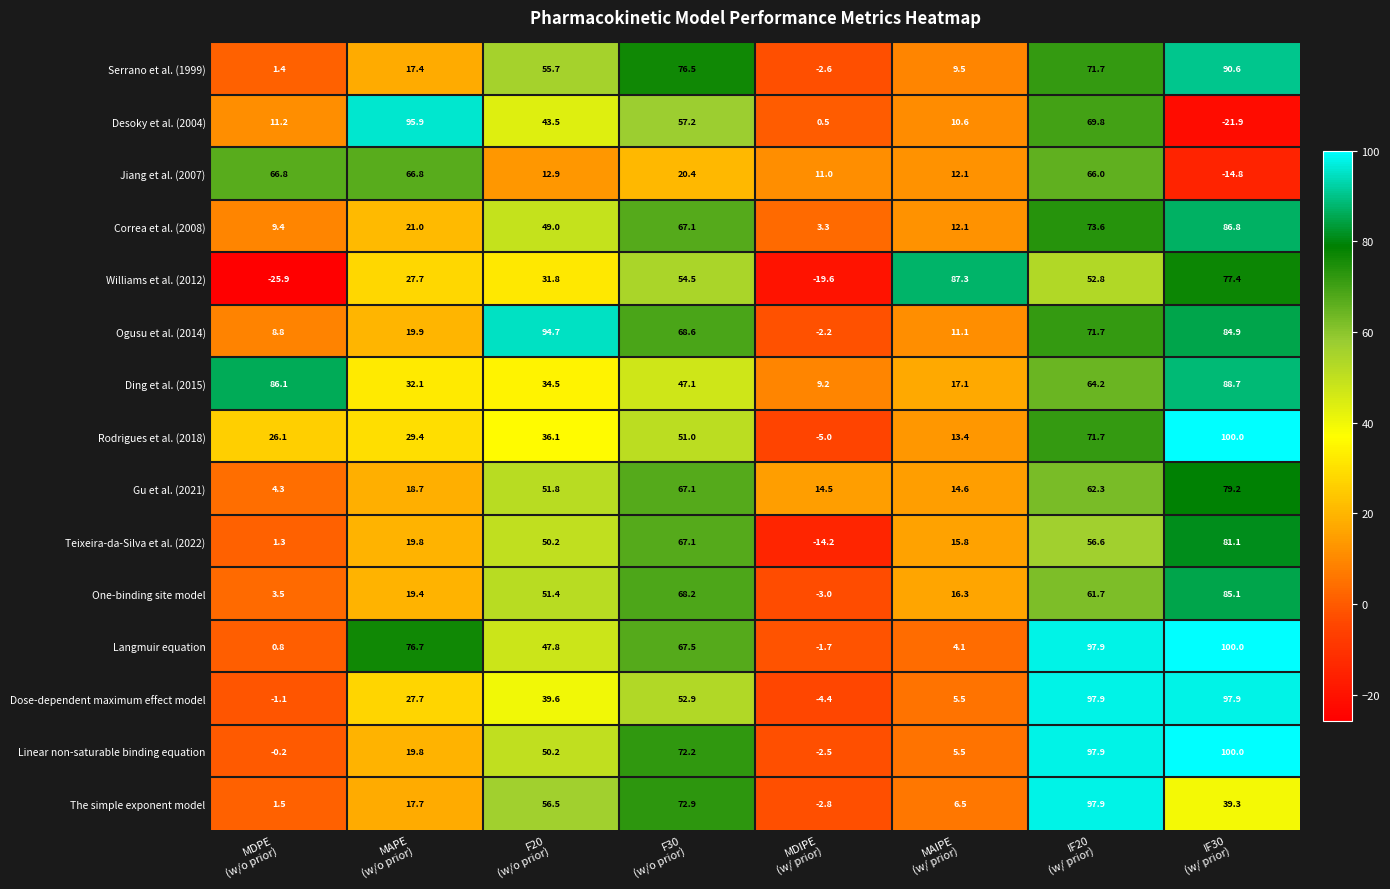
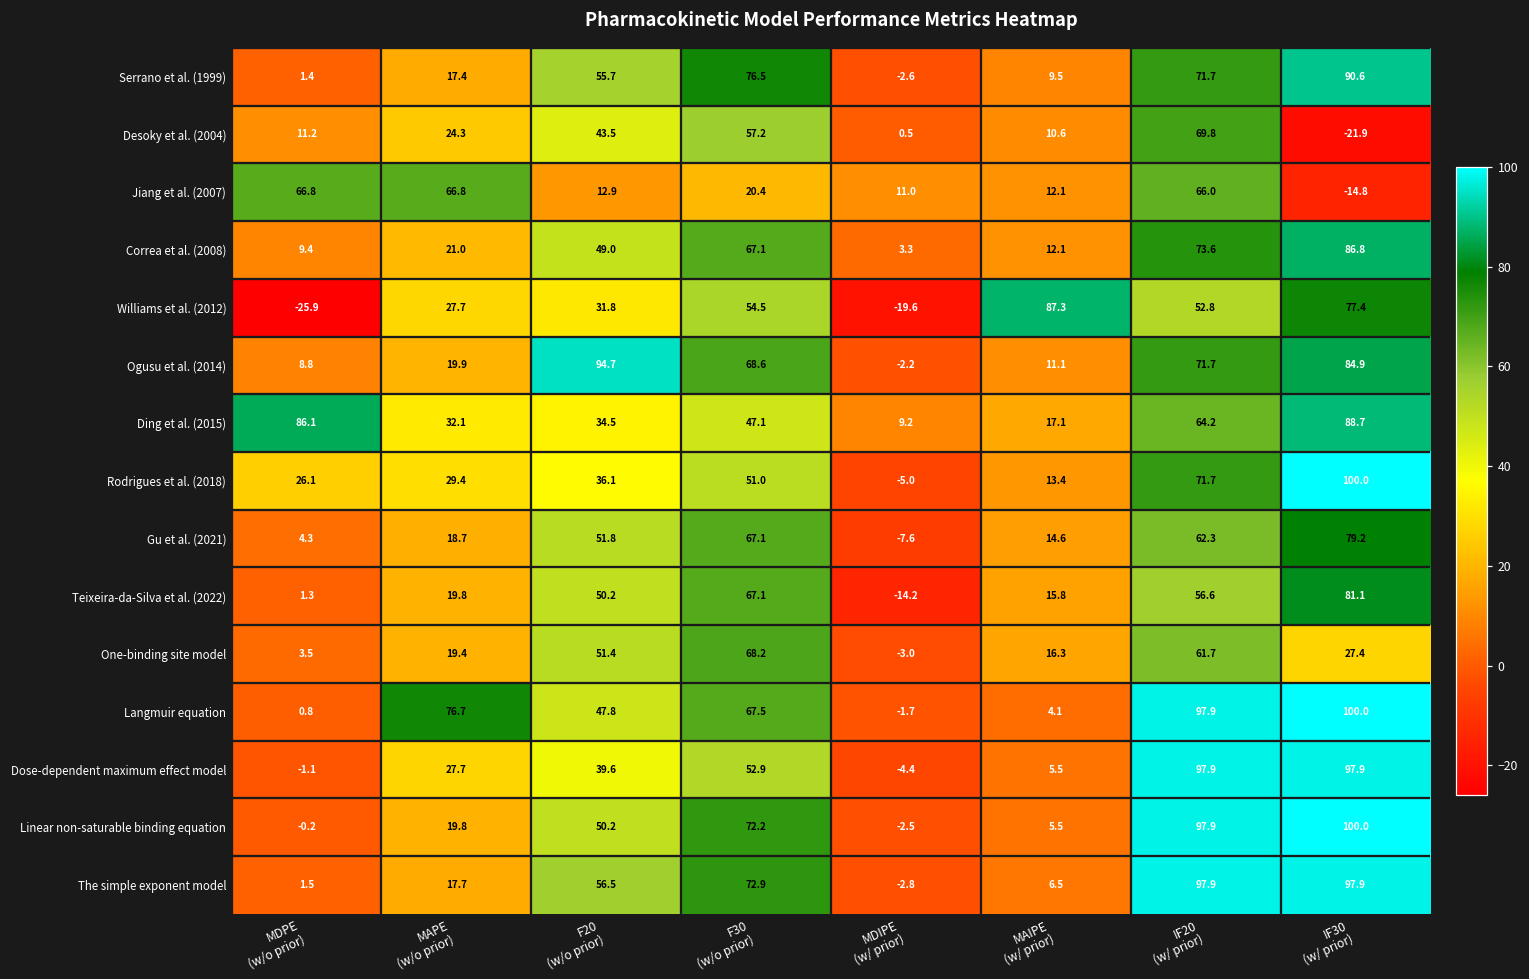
Desoky et al. (2004), MAPE (w/o prior): 95.9 -> 24.3
Gu et al. (2021), MDIPE (w/ prior): 14.5 -> -7.6
One-binding site model, IF30 (w/ prior): 85.1 -> 27.4
The simple exponent model, IF30 (w/ prior): 39.3 -> 97.9
